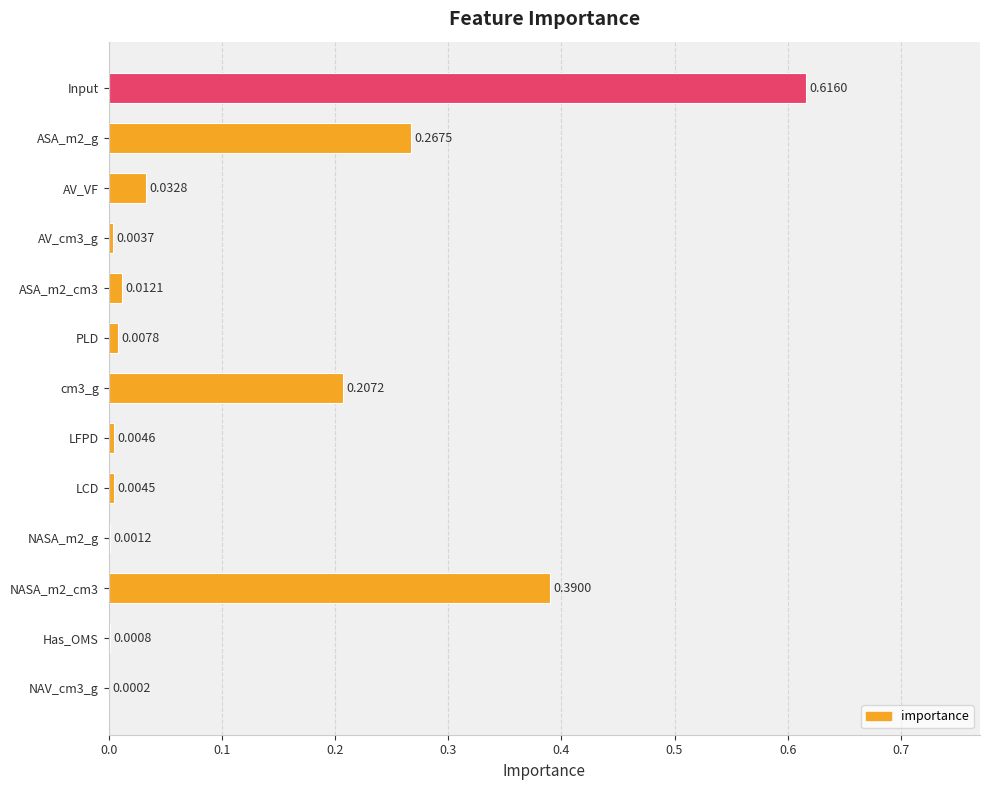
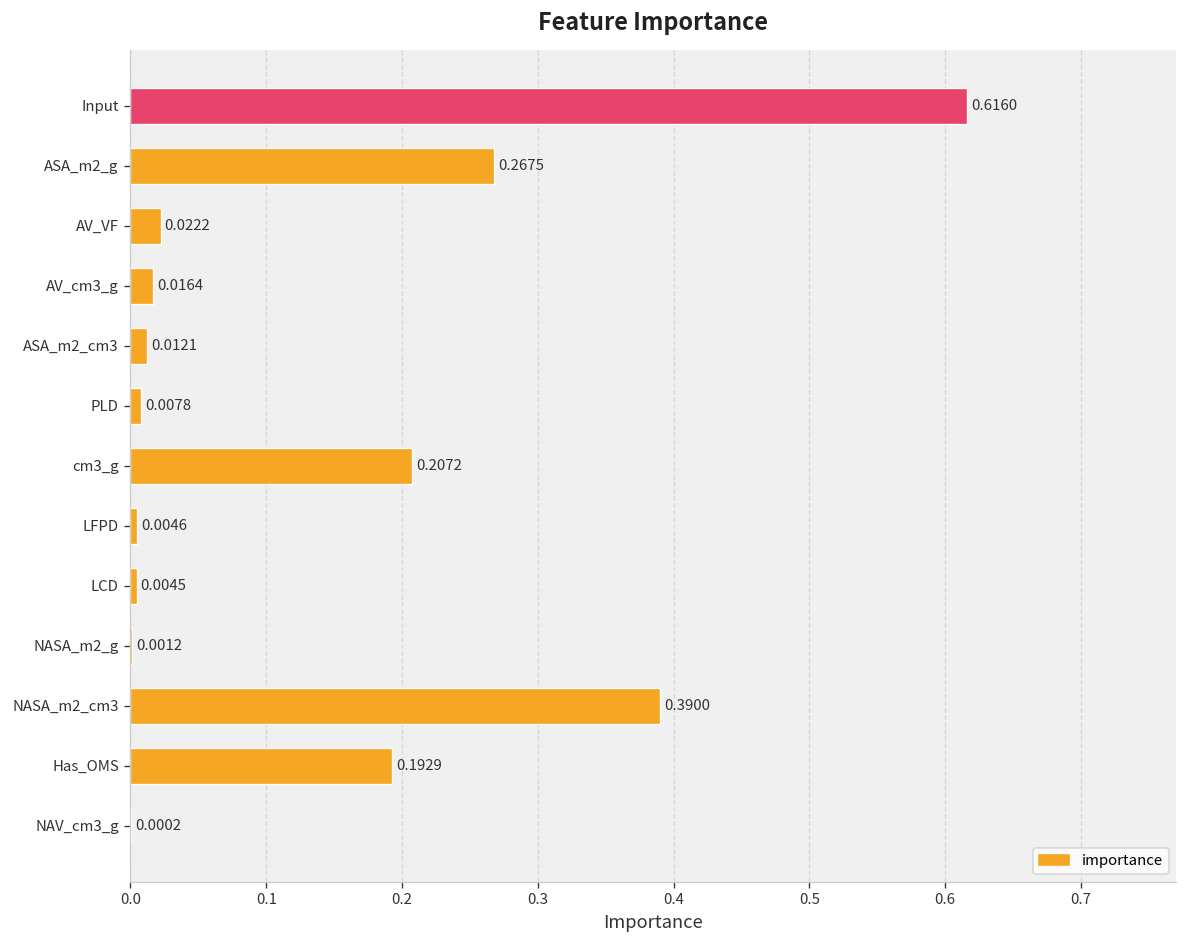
AV_VF: 0.0328 -> 0.0222
AV_cm3_g: 0.0037 -> 0.0164
Has_OMS: 0.0008 -> 0.1929
